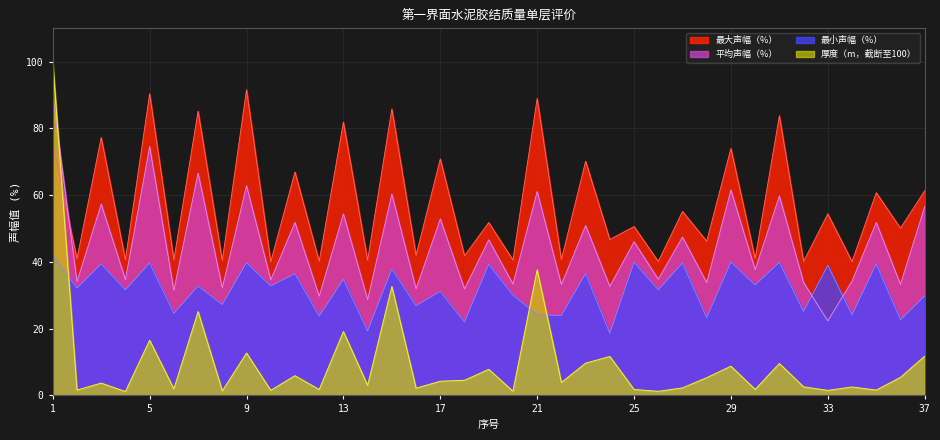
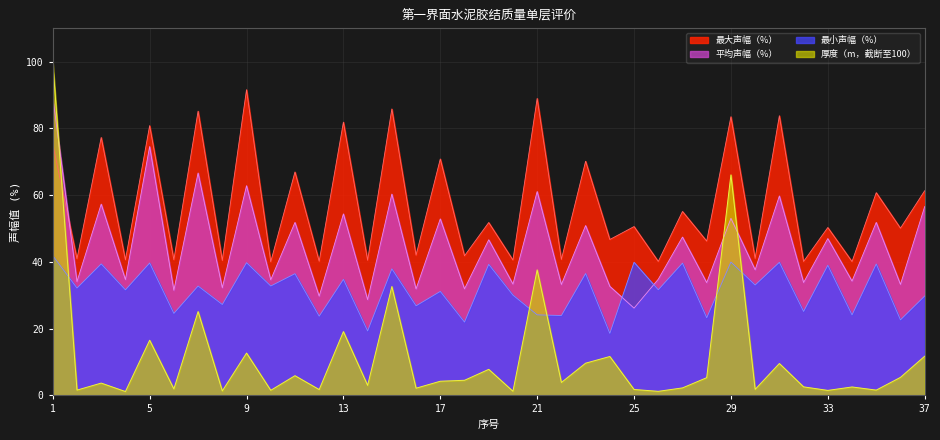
最大声幅（%）, 5: 90 -> 81
平均声幅（%）, 25: 46 -> 26
最大声幅（%）, 29: 74 -> 84
平均声幅（%）, 29: 62 -> 53
厚度（m，截断至100）, 29: 9 -> 66
最大声幅（%）, 33: 54 -> 50
平均声幅（%）, 33: 22 -> 47
